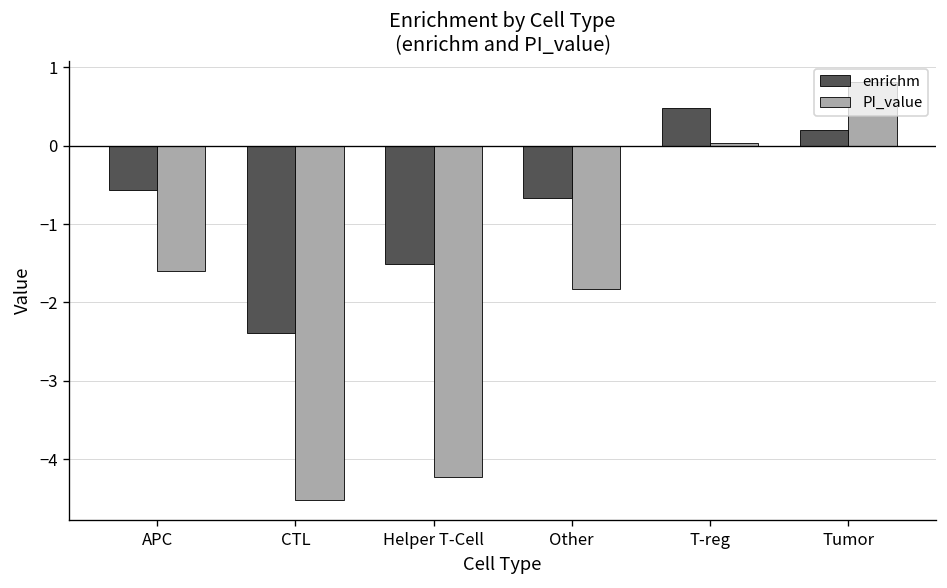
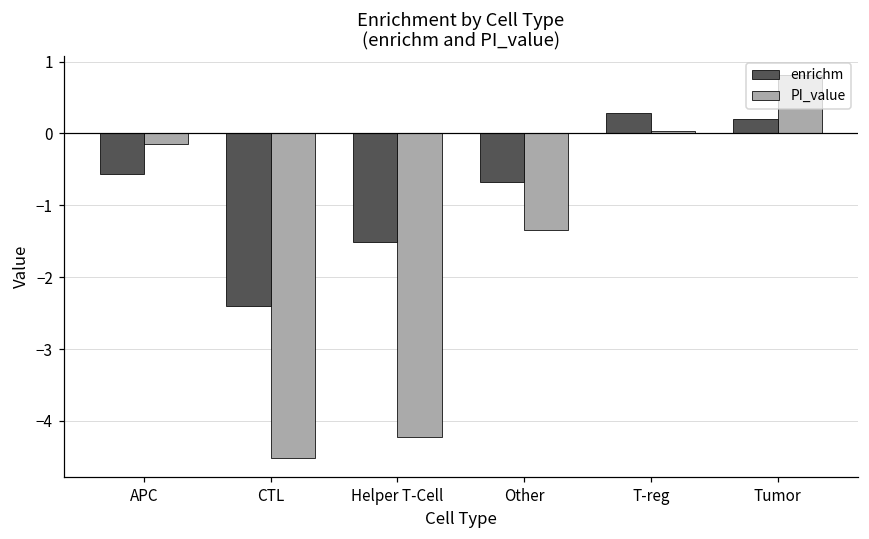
PI_value, APC: -1.6 -> -0.1
PI_value, Other: -1.8 -> -1.3
enrichm, T-reg: 0.5 -> 0.3
